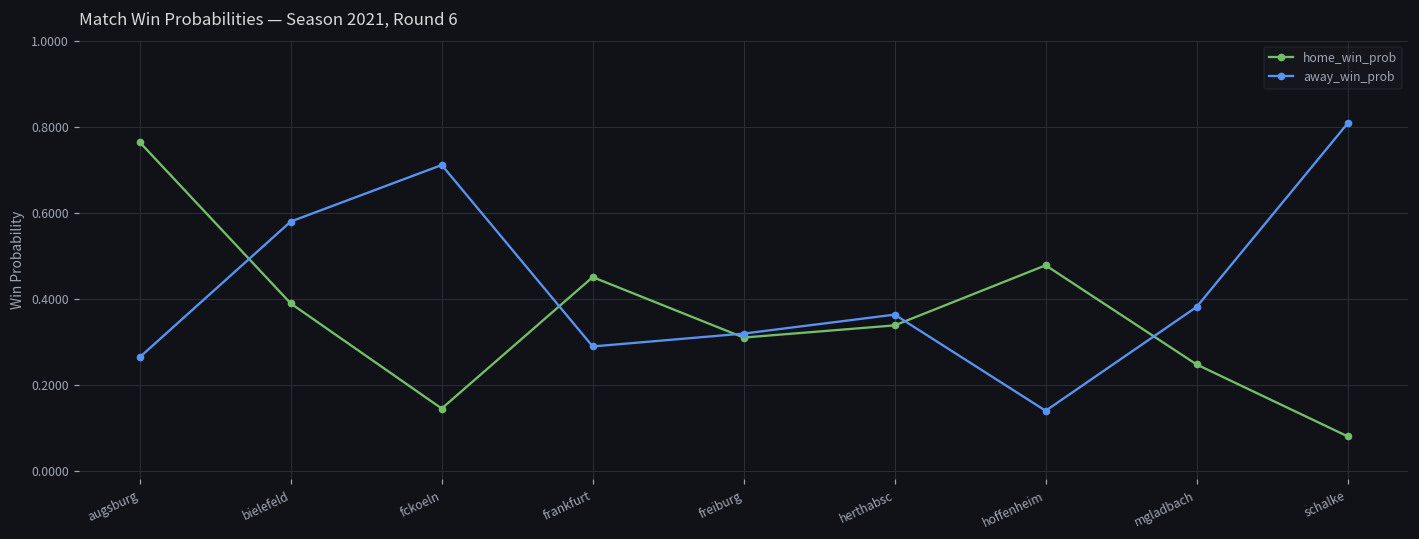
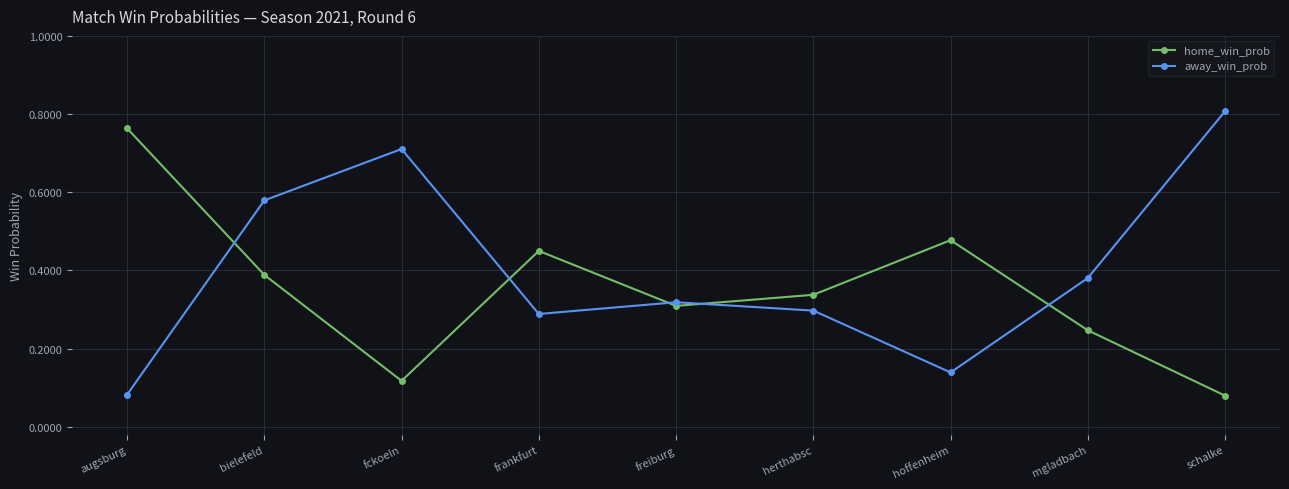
away_win_prob, augsburg: 0.26 -> 0.08
home_win_prob, fckoeln: 0.14 -> 0.12
away_win_prob, herthabsc: 0.36 -> 0.30
